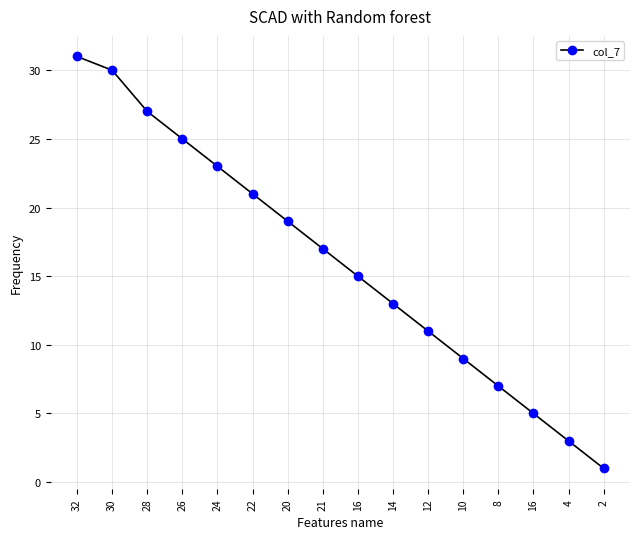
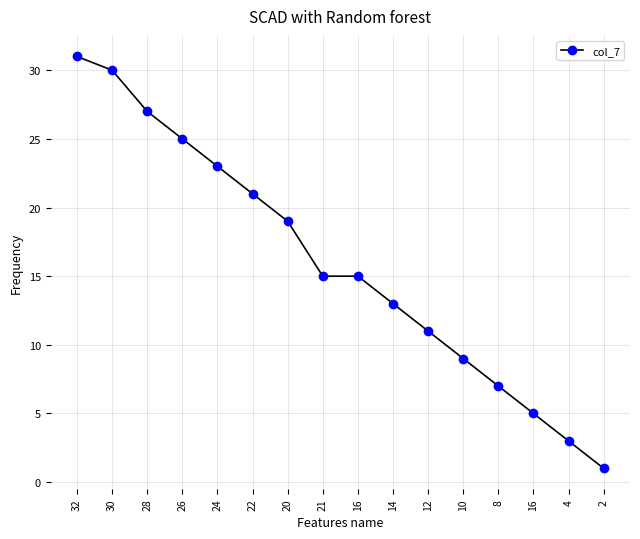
21: 17 -> 15
